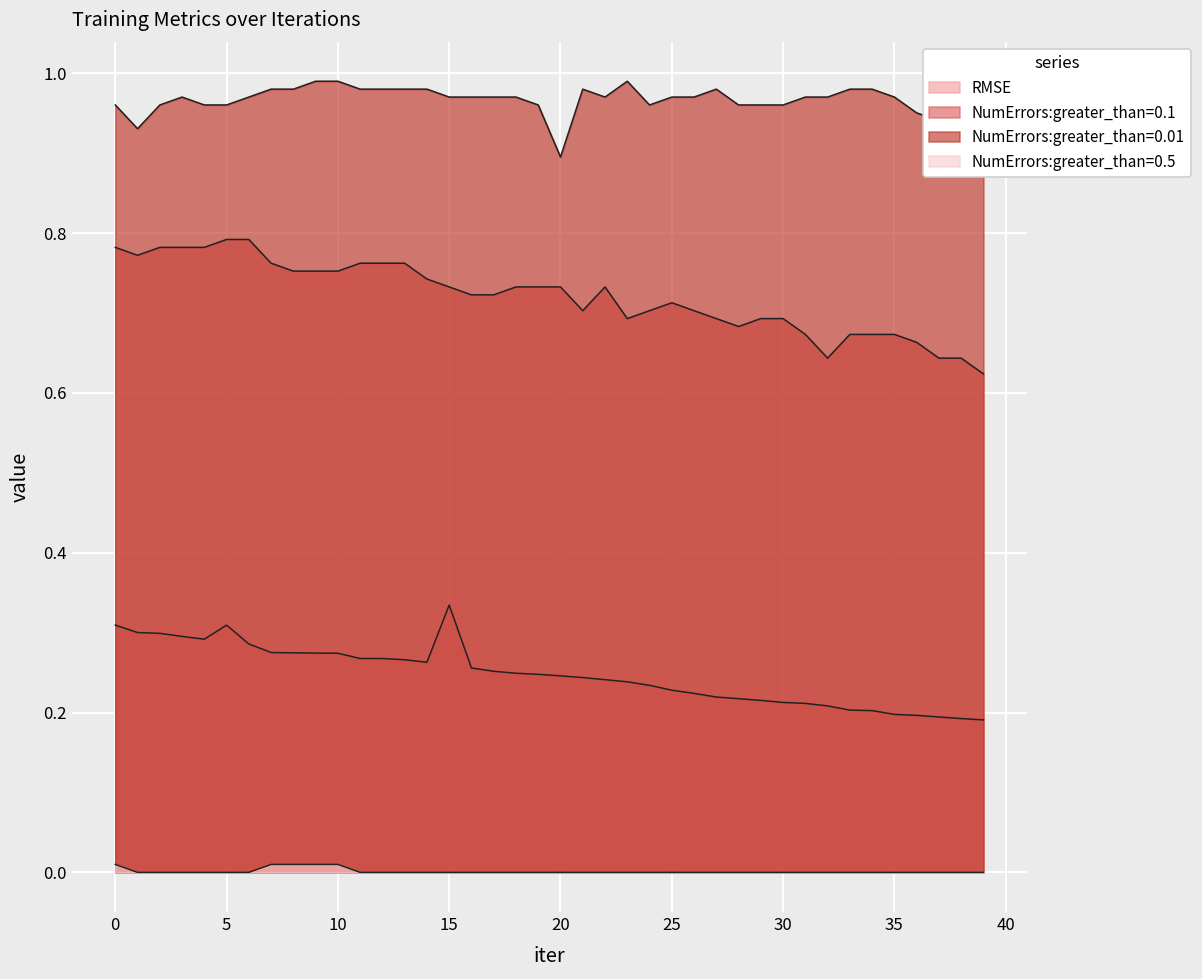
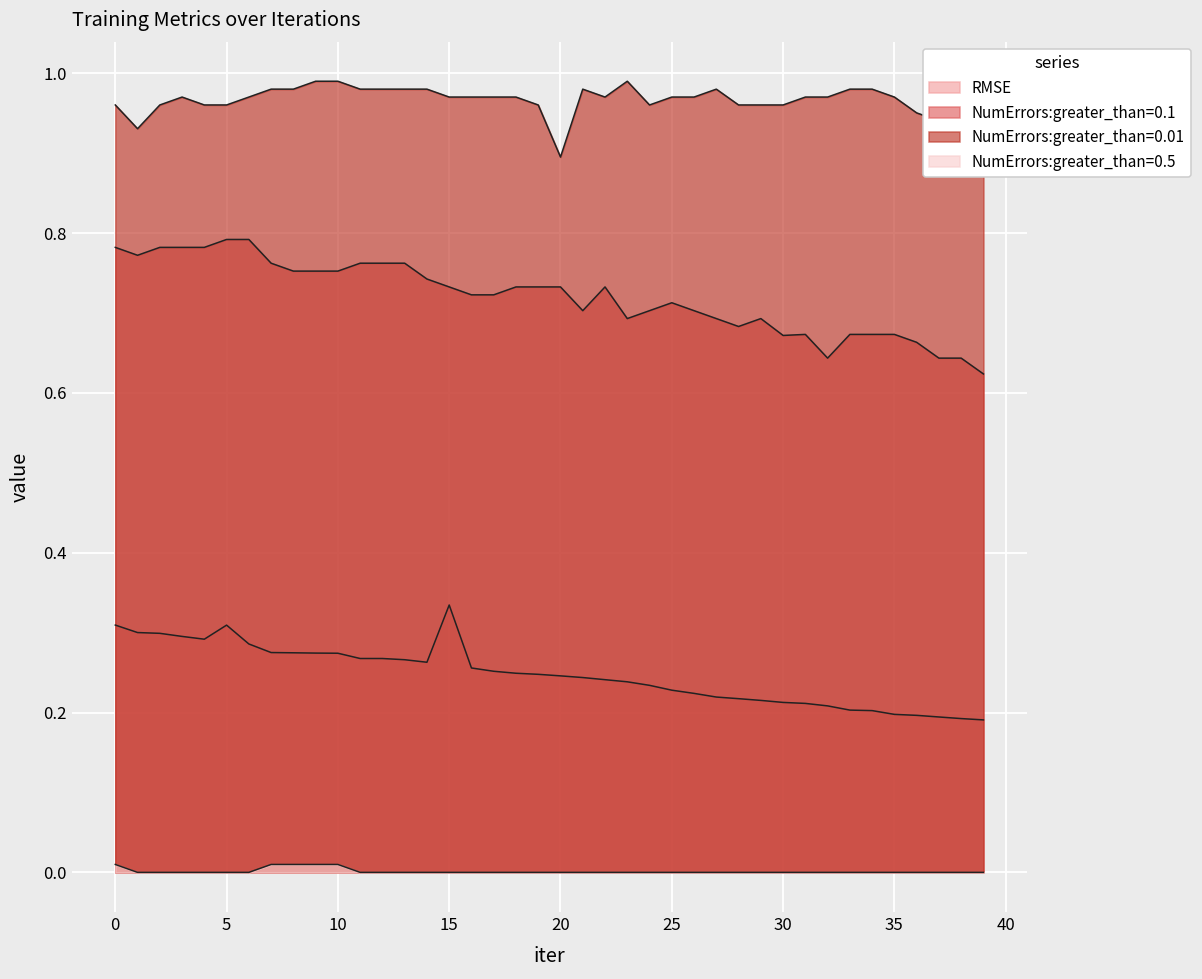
NumErrors:greater_than=0.1, 30: 0.69 -> 0.67
